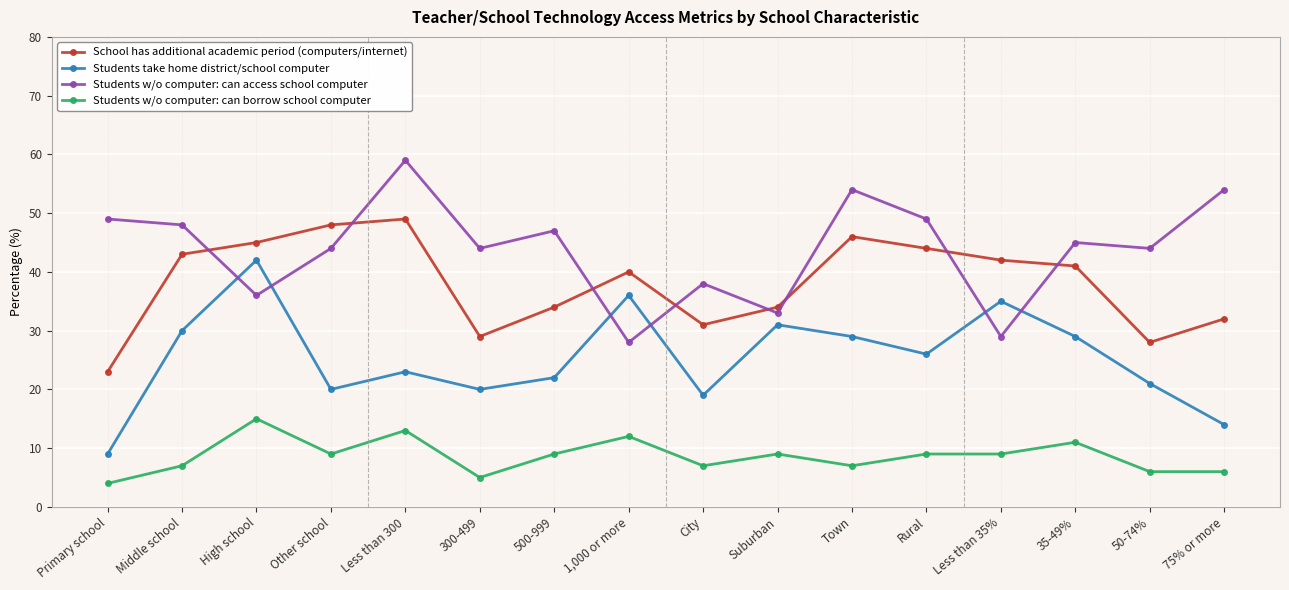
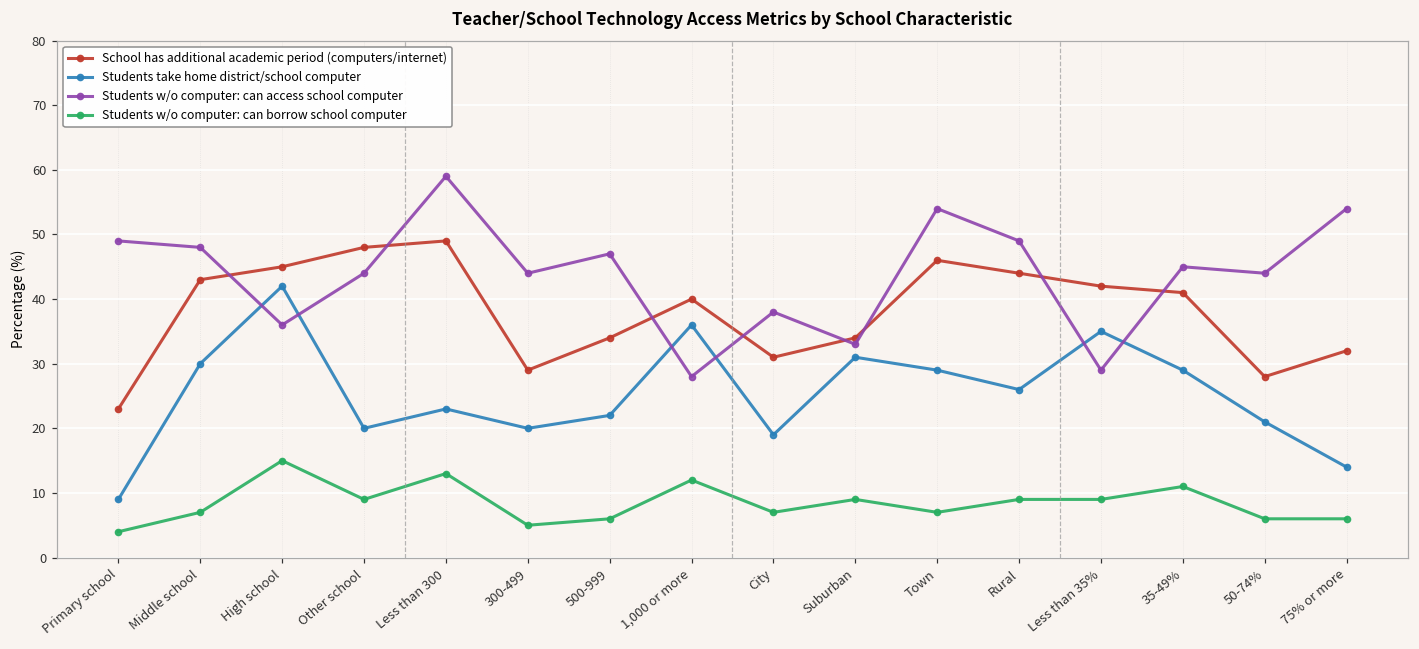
Students w/o computer: can borrow school computer, 500-999: 9 -> 6
